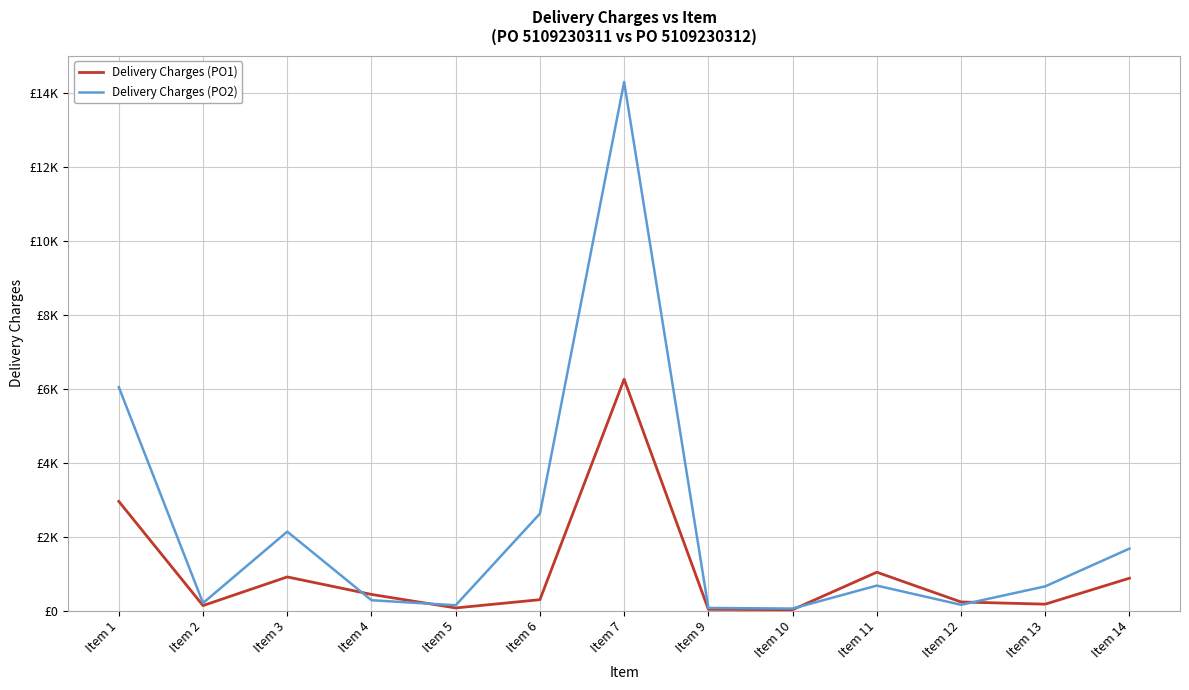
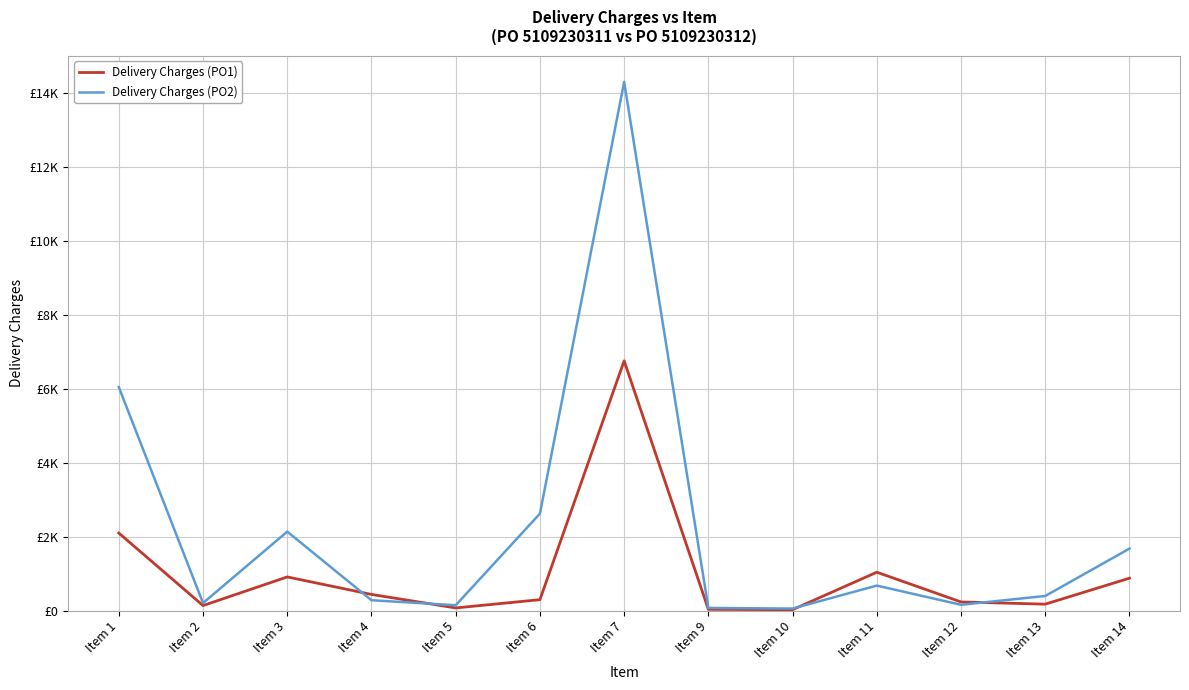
Delivery Charges (PO1), Item 1: £3000 -> £2100
Delivery Charges (PO1), Item 7: £6300 -> £6800
Delivery Charges (PO2), Item 13: £700 -> £400
